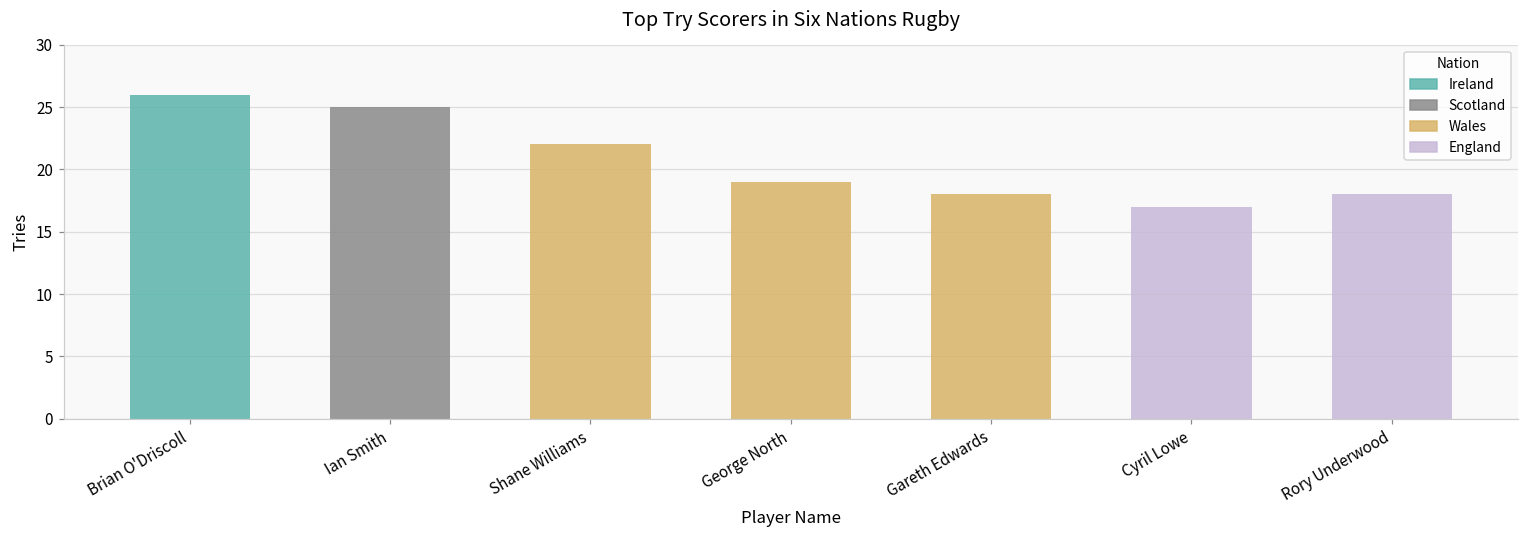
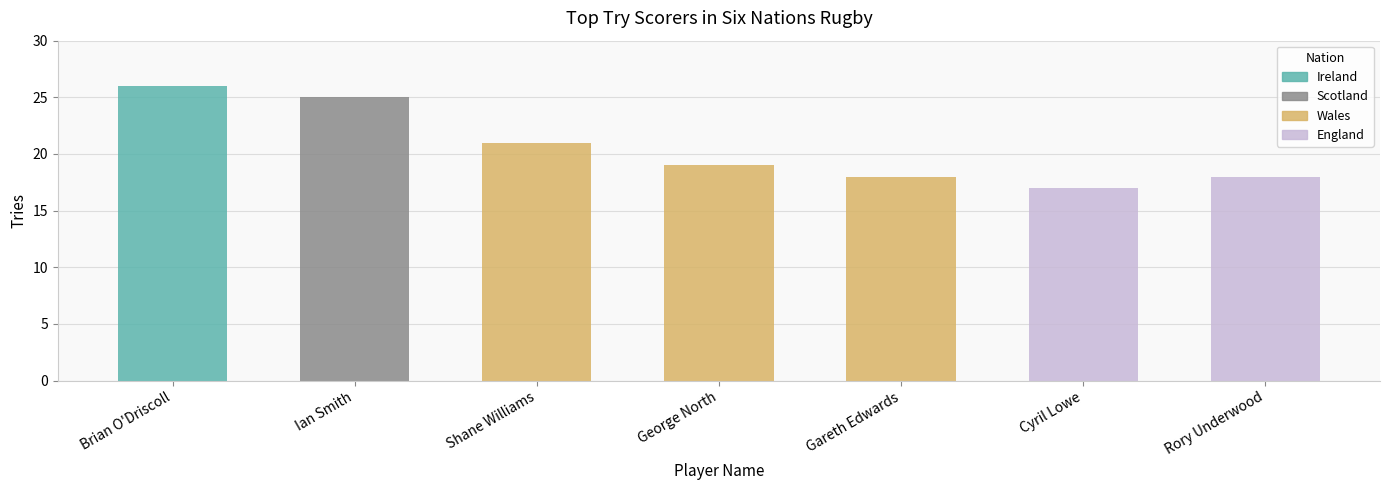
Shane Williams: 22 -> 21
